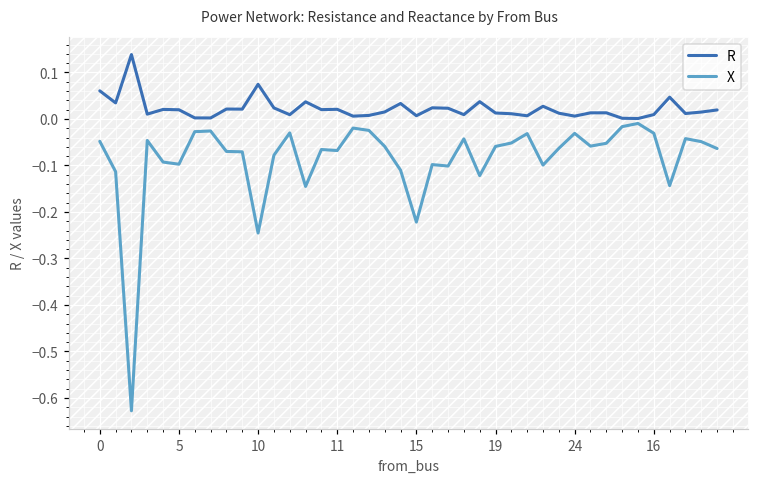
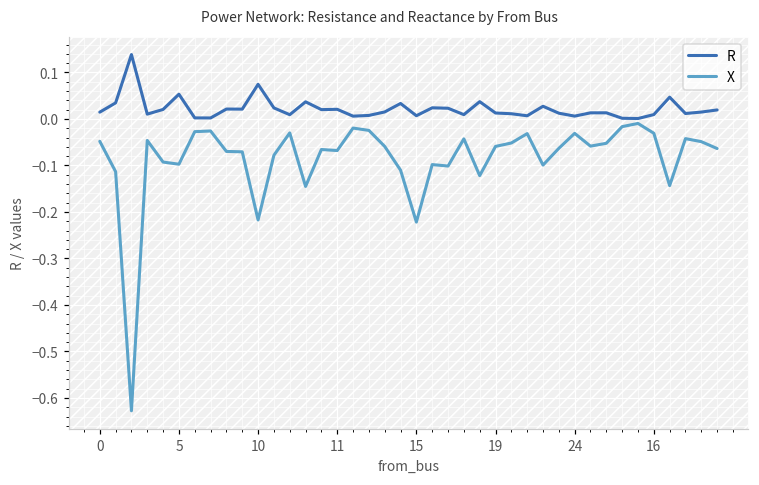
R, 0: 0.06 -> 0.01
R, 5: 0.02 -> 0.05
X, 10: -0.25 -> -0.22
